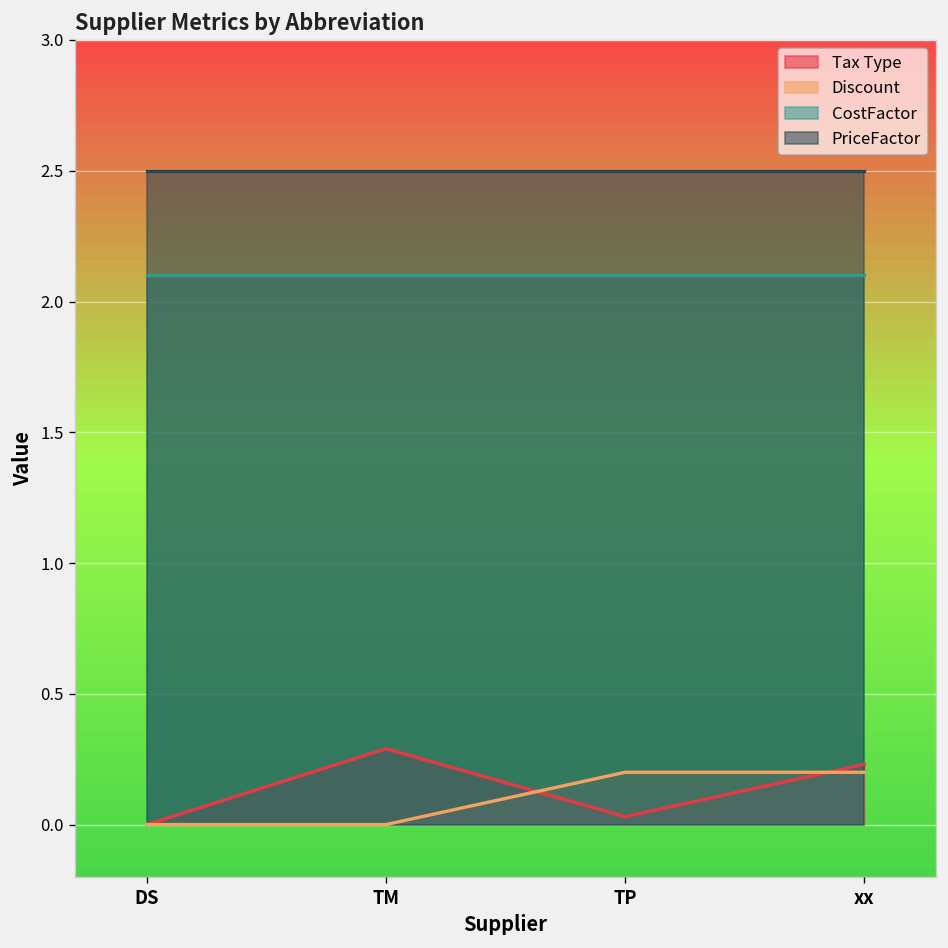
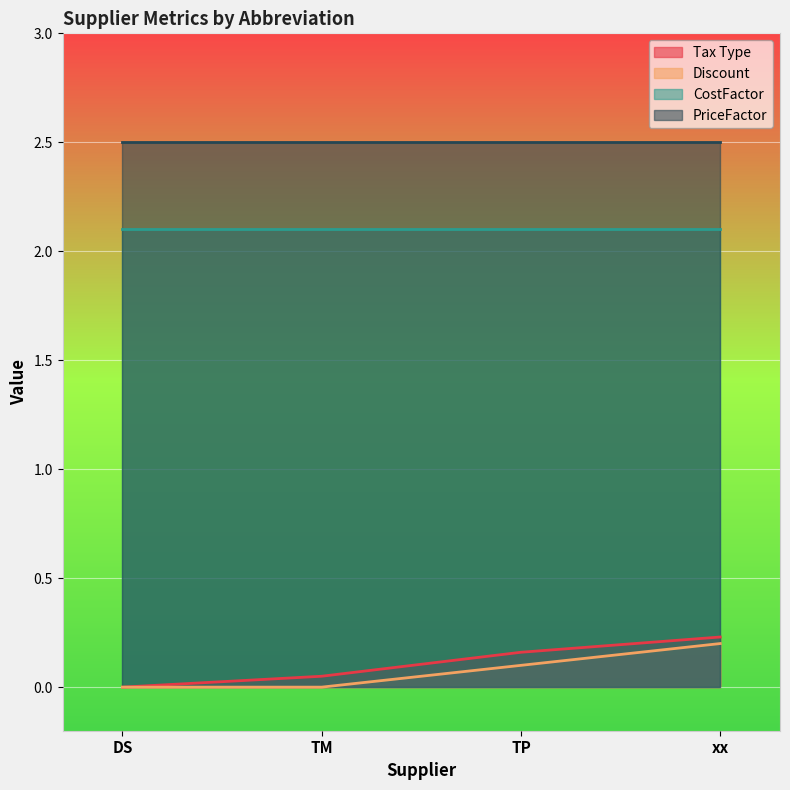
Tax Type, TM: 0.29 -> 0.05
Tax Type, TP: 0.03 -> 0.16
Discount, TP: 0.2 -> 0.1
